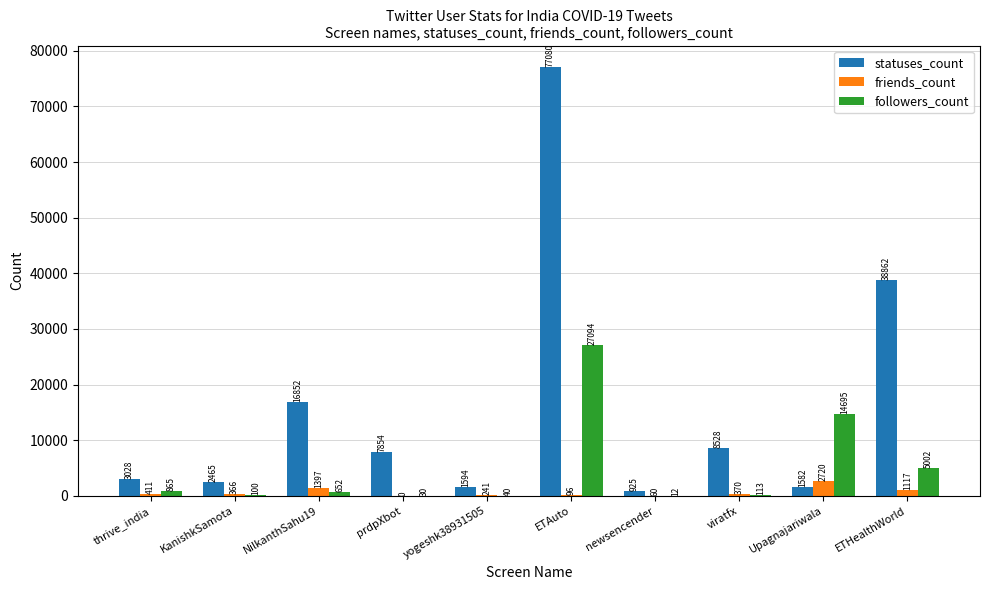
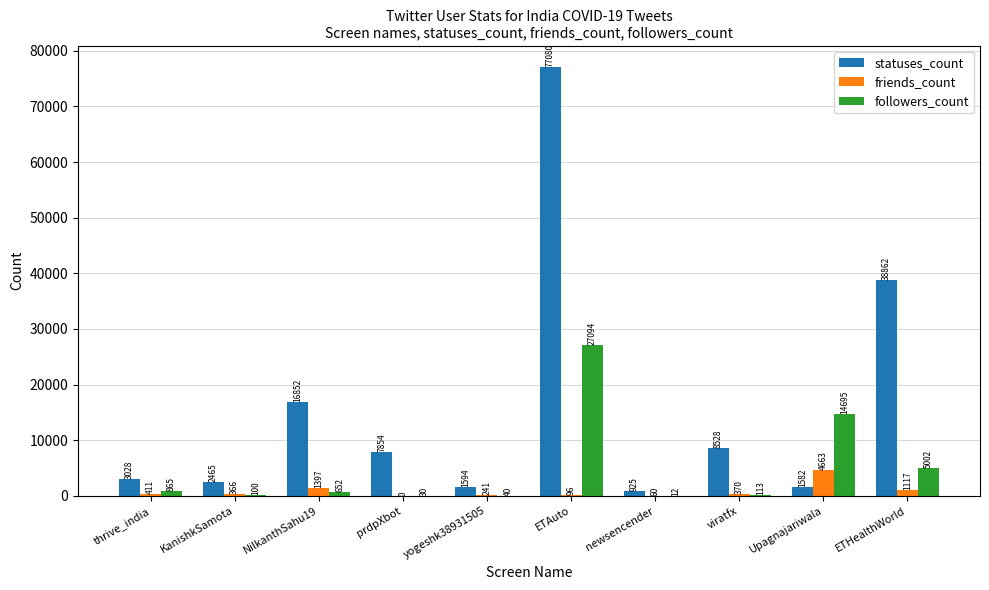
friends_count, Upagnajariwala: 2720 -> 4663
